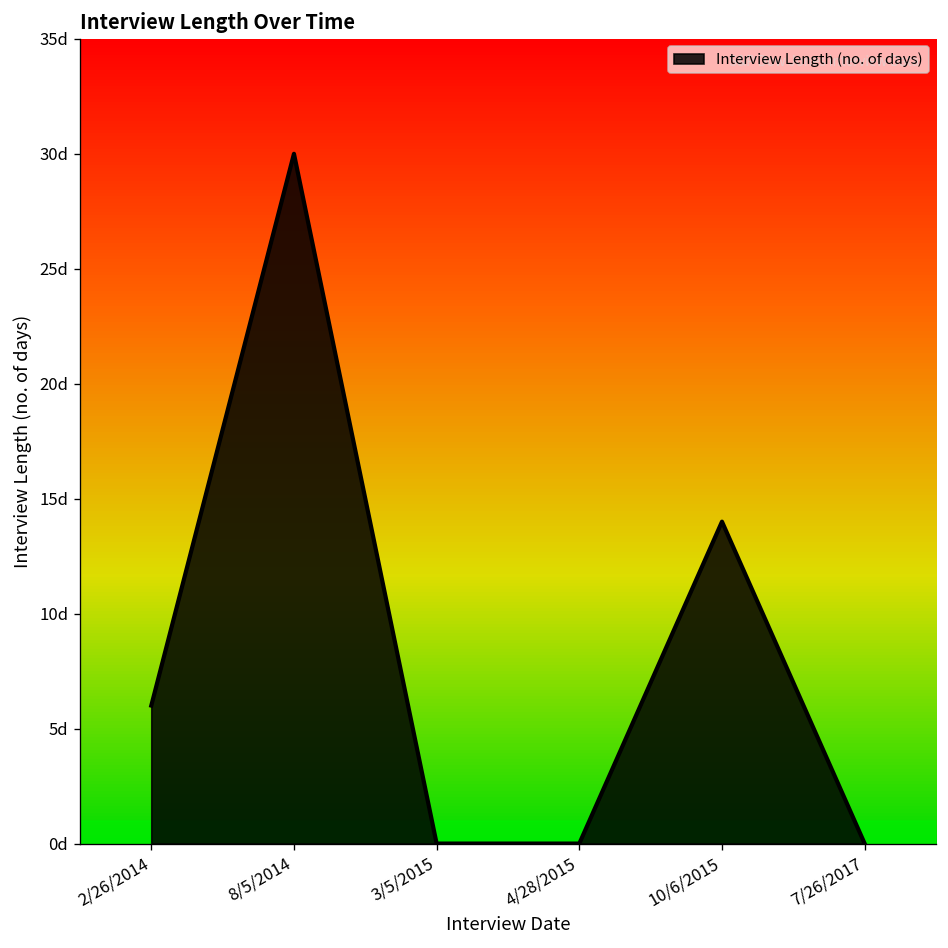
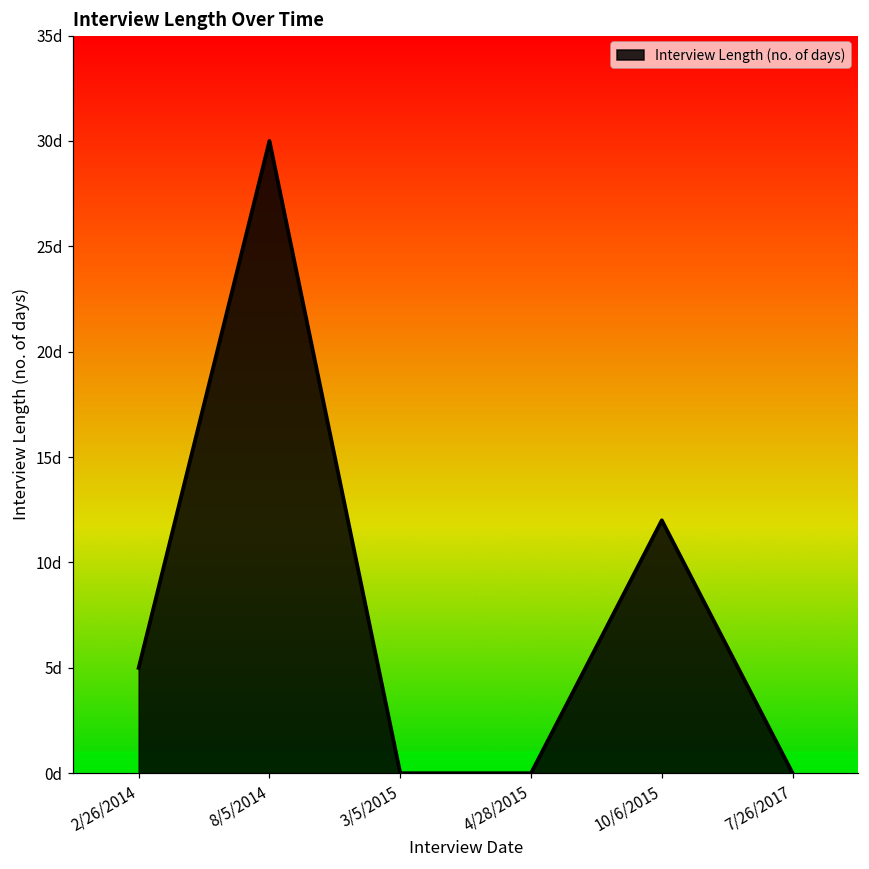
2/26/2014: 6d -> 5d
10/6/2015: 14d -> 12d
